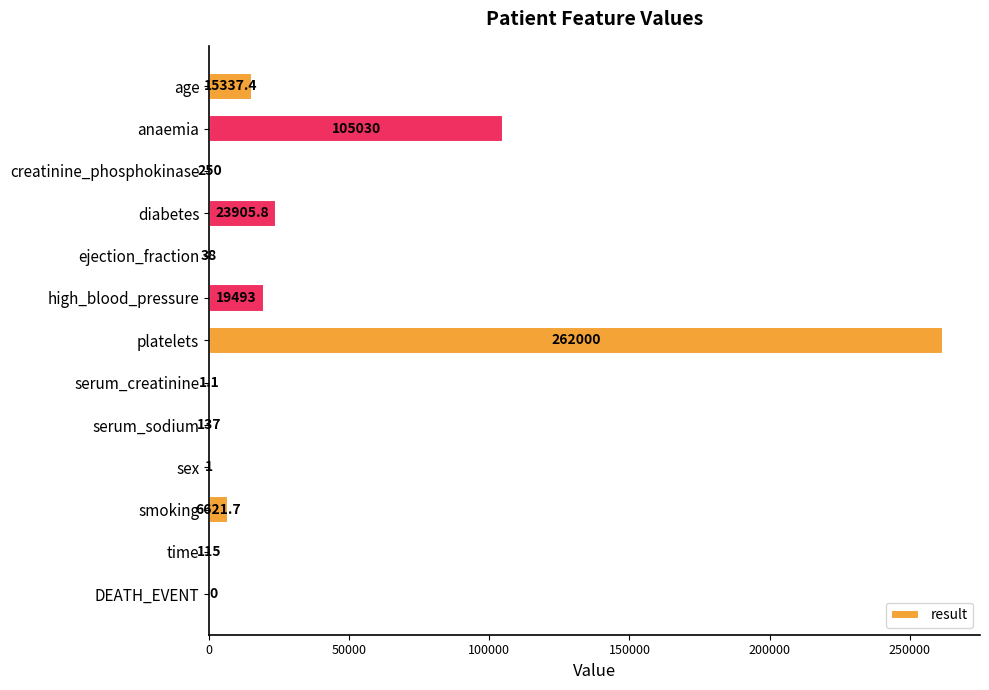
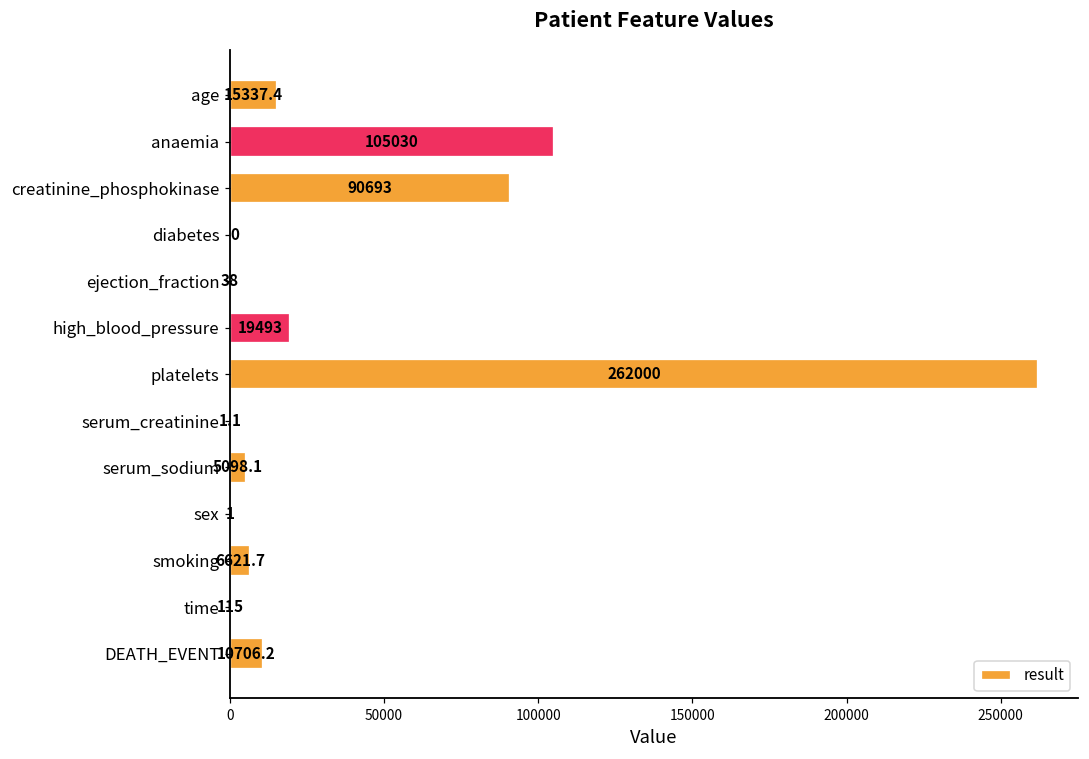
creatinine_phosphokinase: 250 -> 90693
diabetes: 23905.8 -> 0
serum_sodium: 137 -> 5098.1
DEATH_EVENT: 0 -> 10706.2
